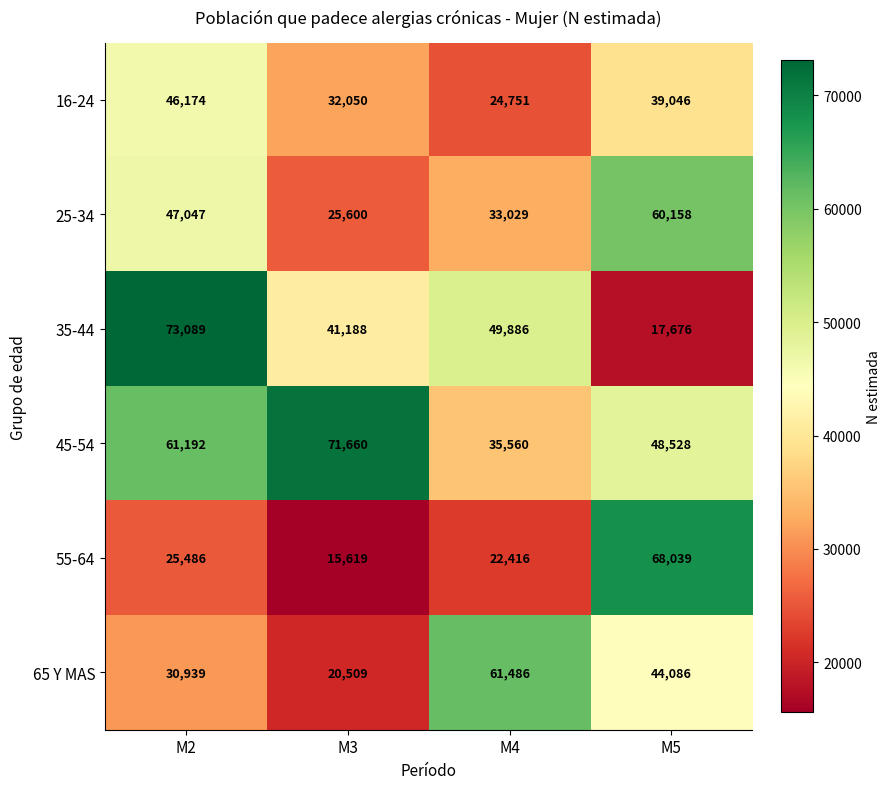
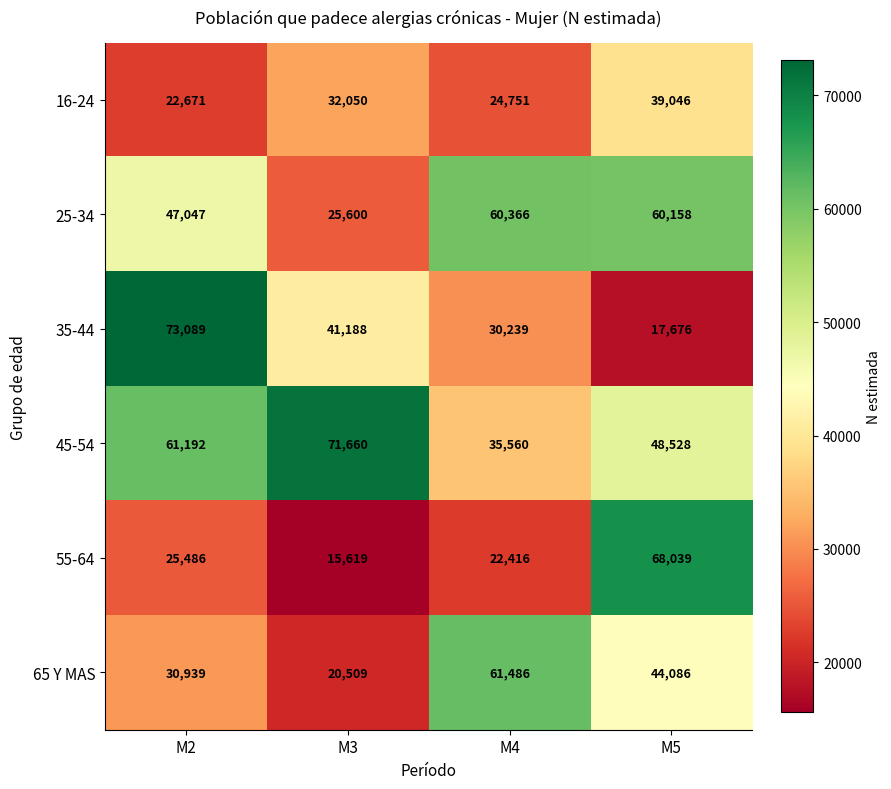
16-24, M2: 46,174 -> 22,671
25-34, M4: 33,029 -> 60,366
35-44, M4: 49,886 -> 30,239
